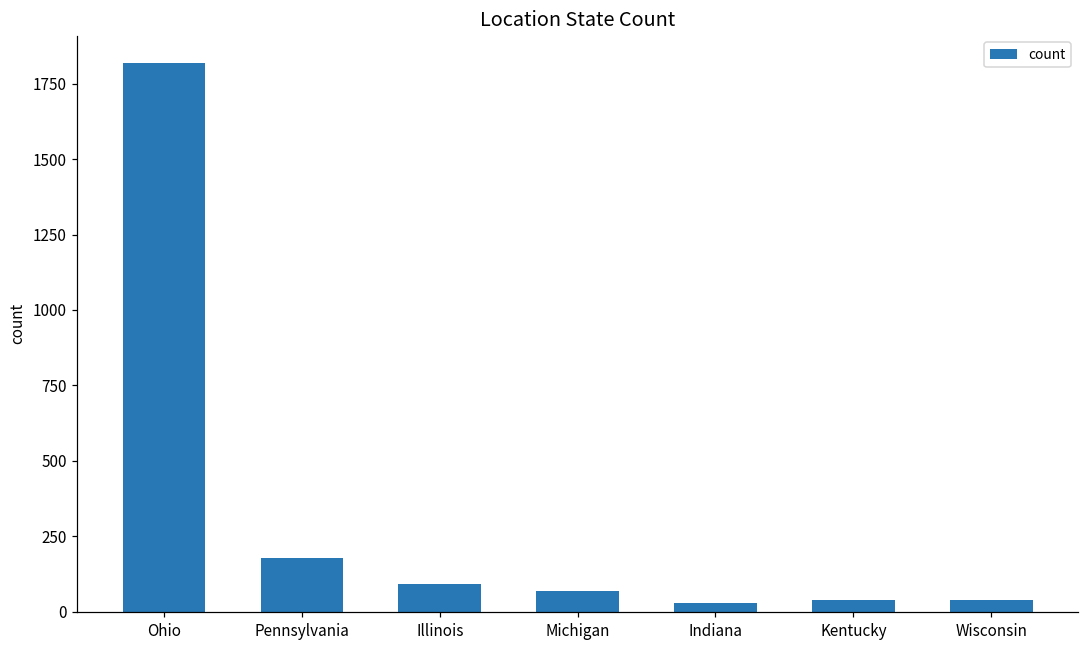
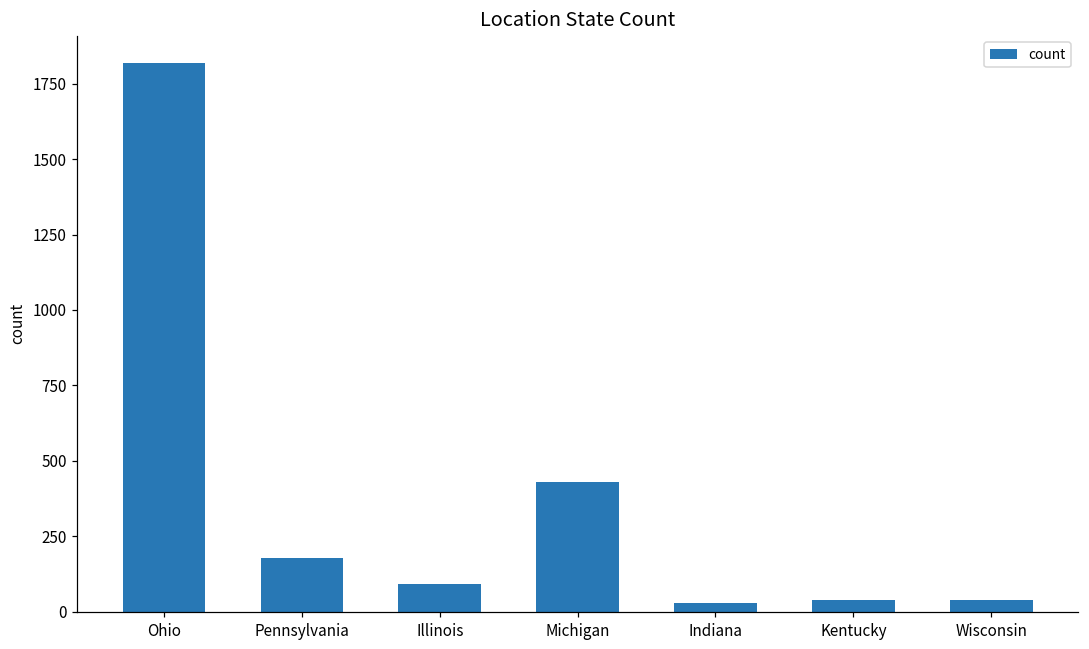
Michigan: 70 -> 430
